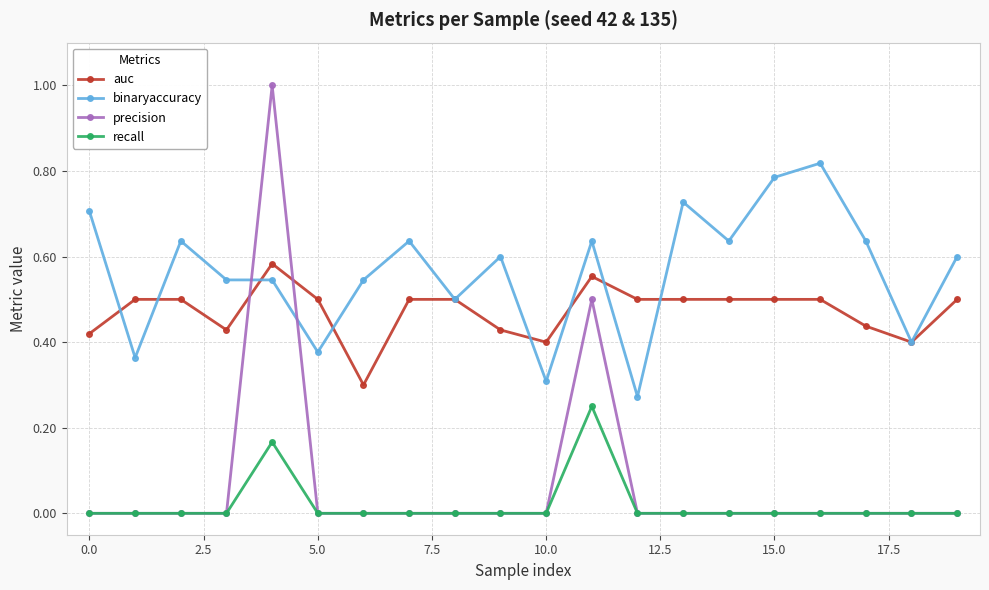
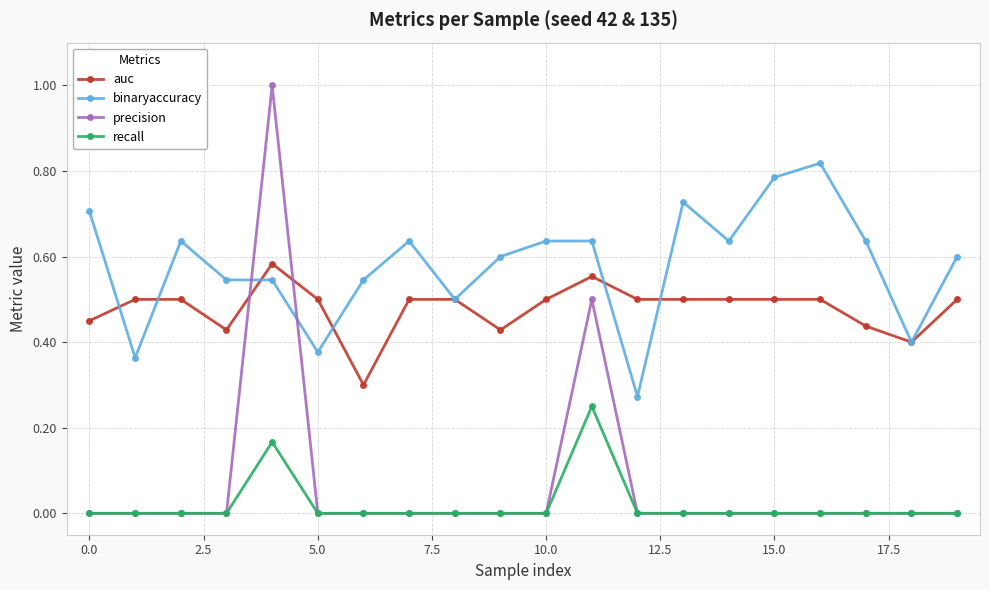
auc, 0.0: 0.42 -> 0.45
auc, 10.0: 0.4 -> 0.5
binaryaccuracy, 10.0: 0.31 -> 0.64
